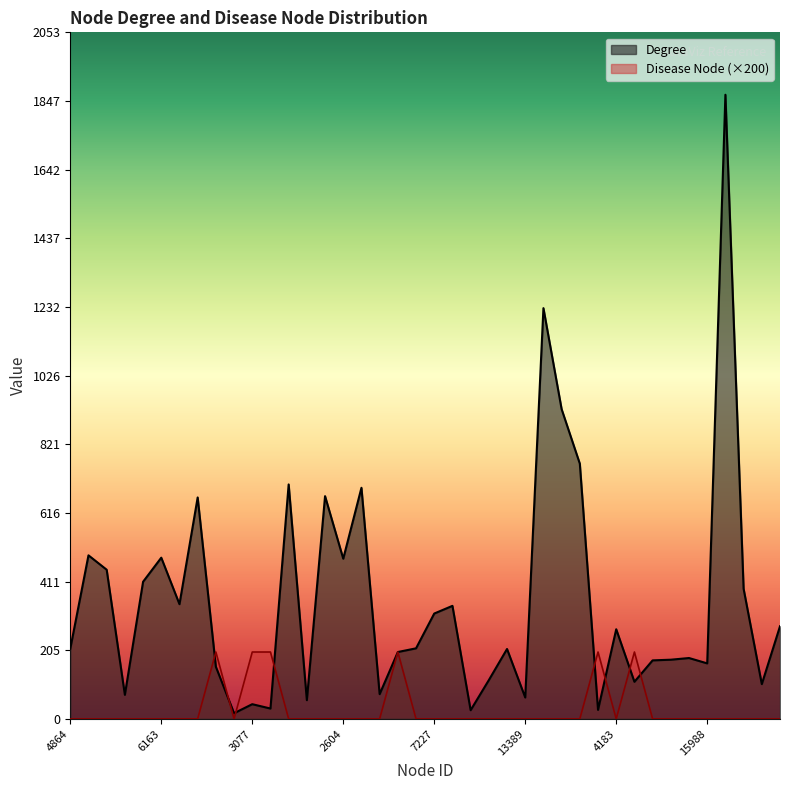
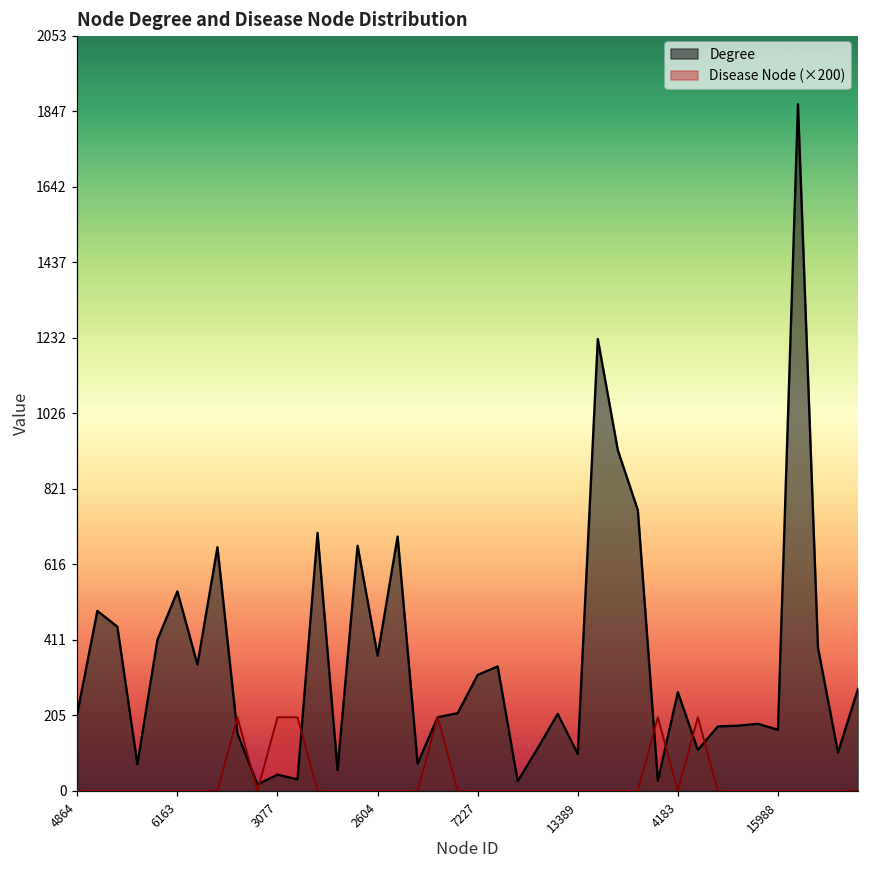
Degree, 6163: 480 -> 540
Degree, 2604: 480 -> 370
Degree, 13389: 60 -> 100
